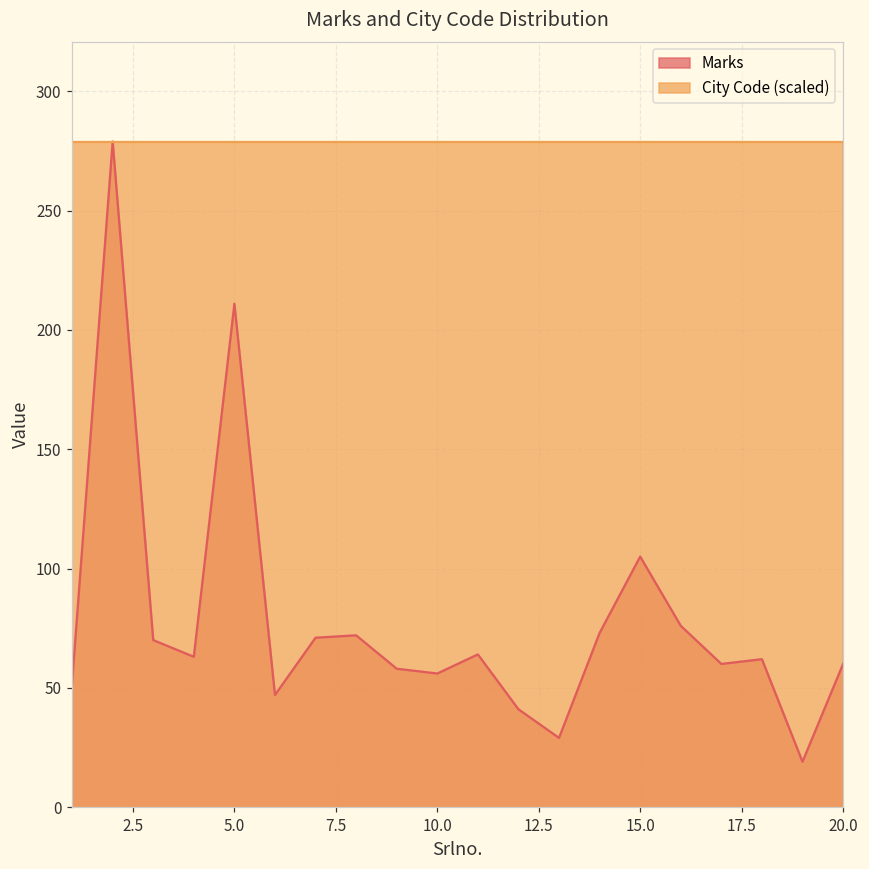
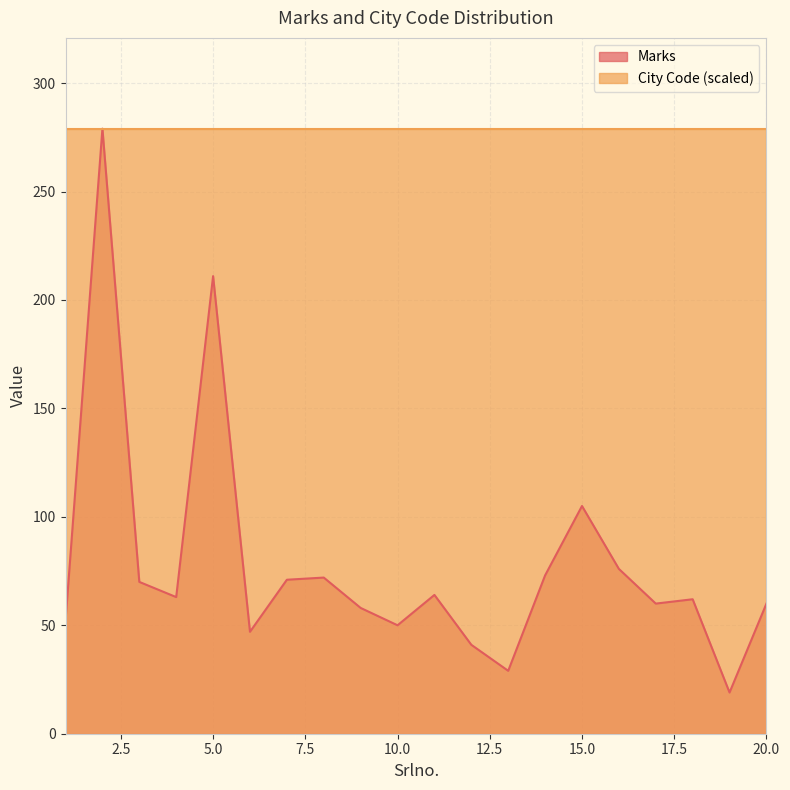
Marks, 10.0: 56 -> 50
